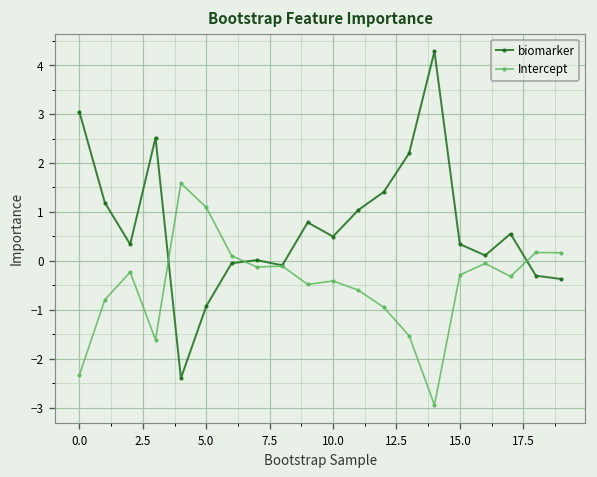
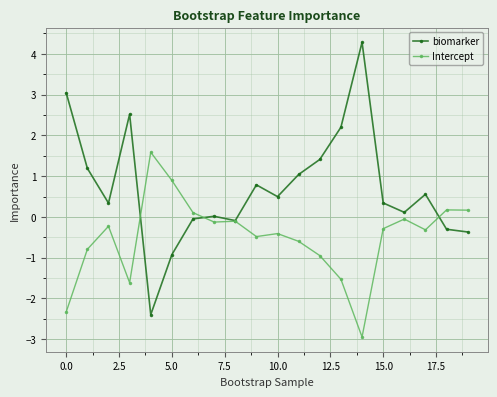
Intercept, 5.0: 1.1 -> 0.9
